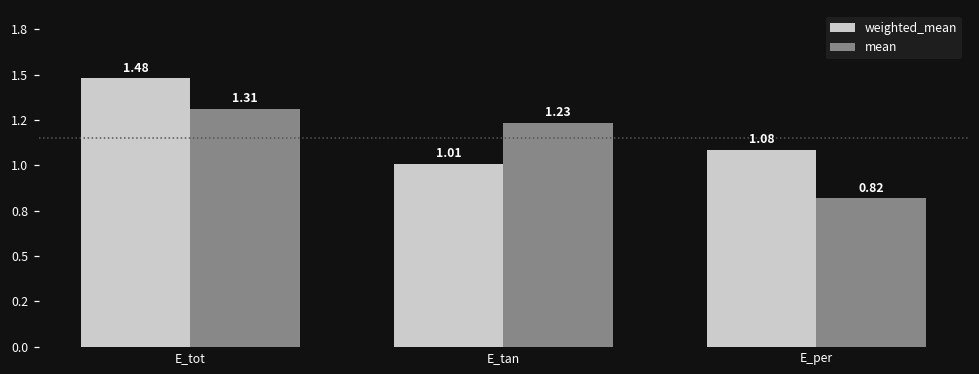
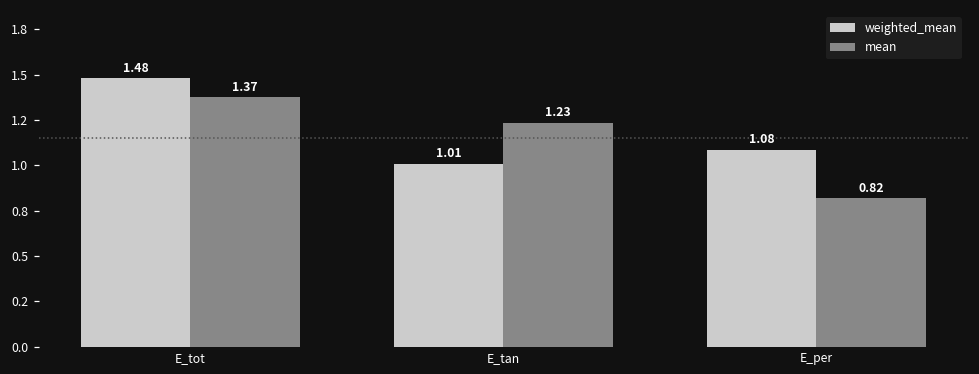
mean, E_tot: 1.31 -> 1.37
